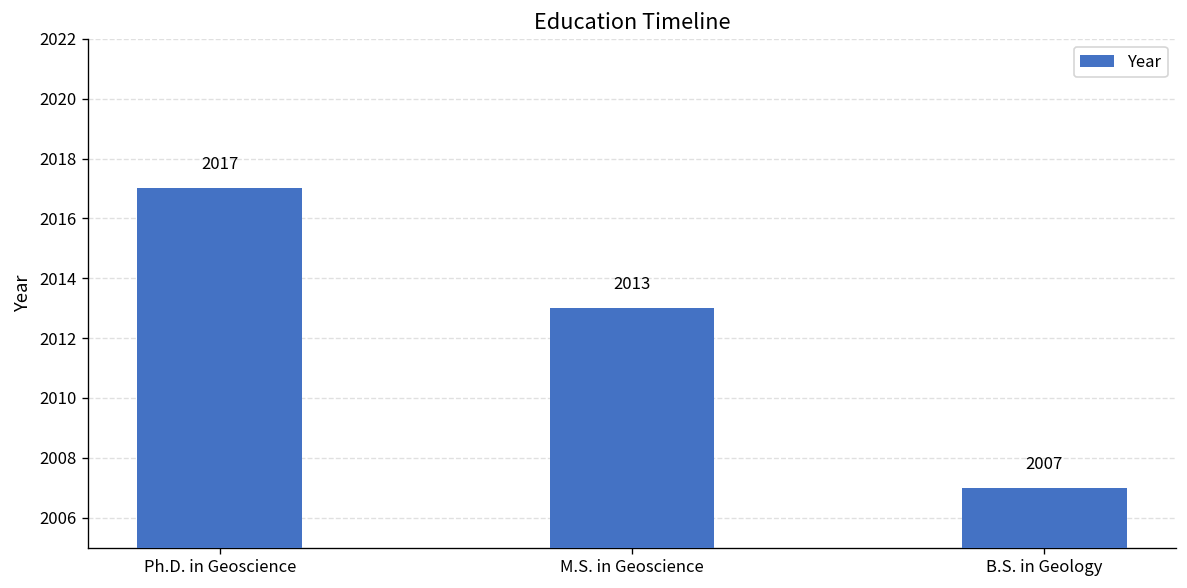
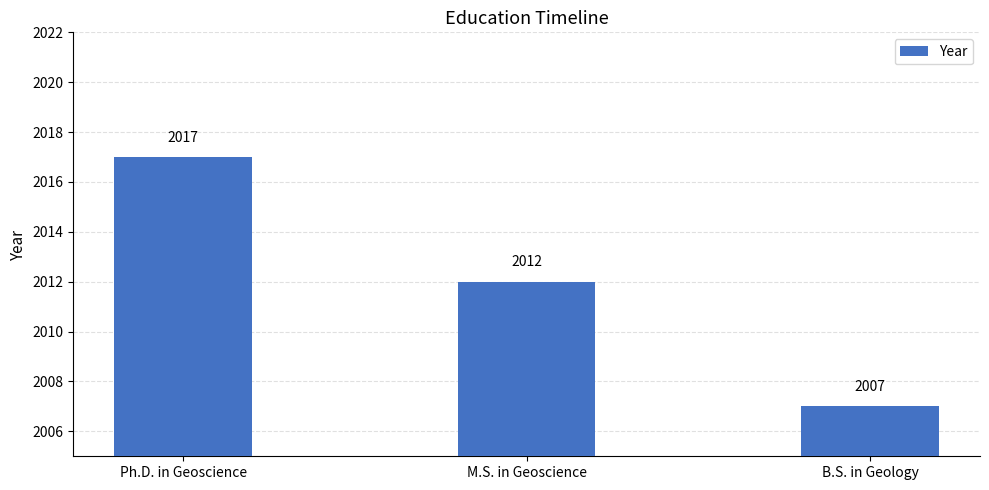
M.S. in Geoscience: 2013 -> 2012
